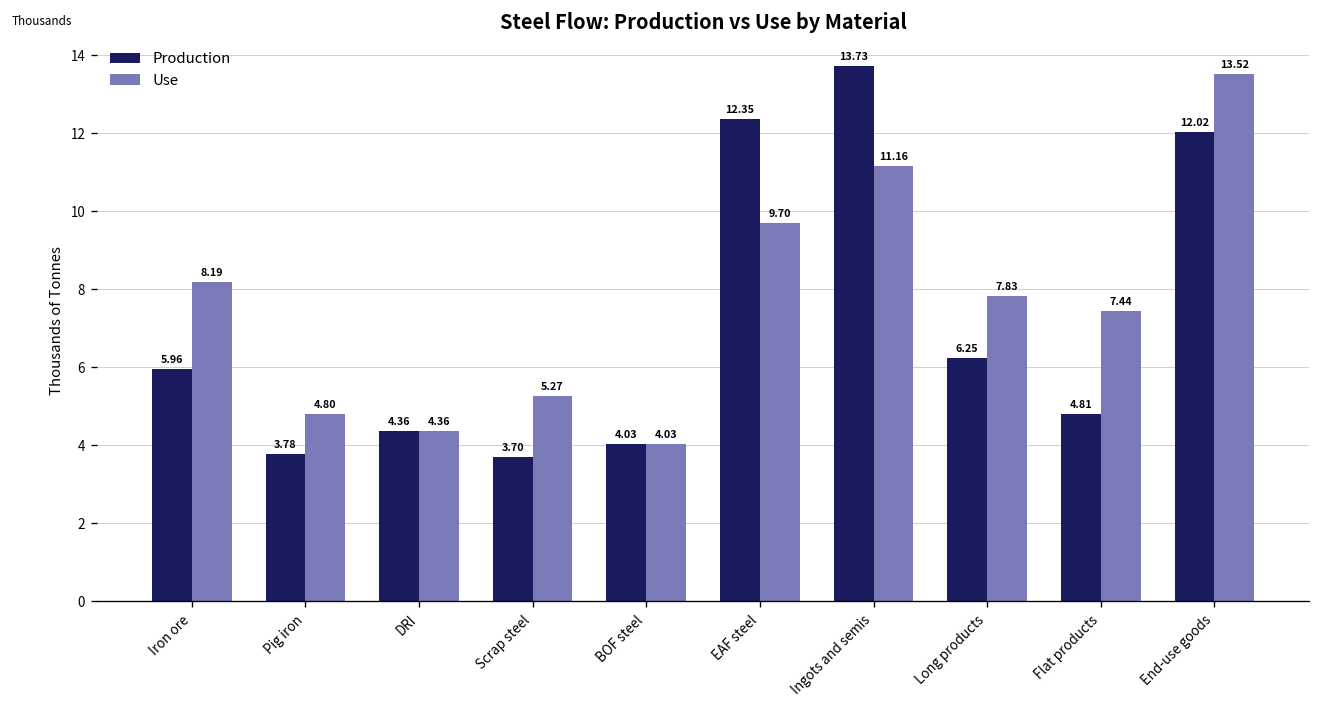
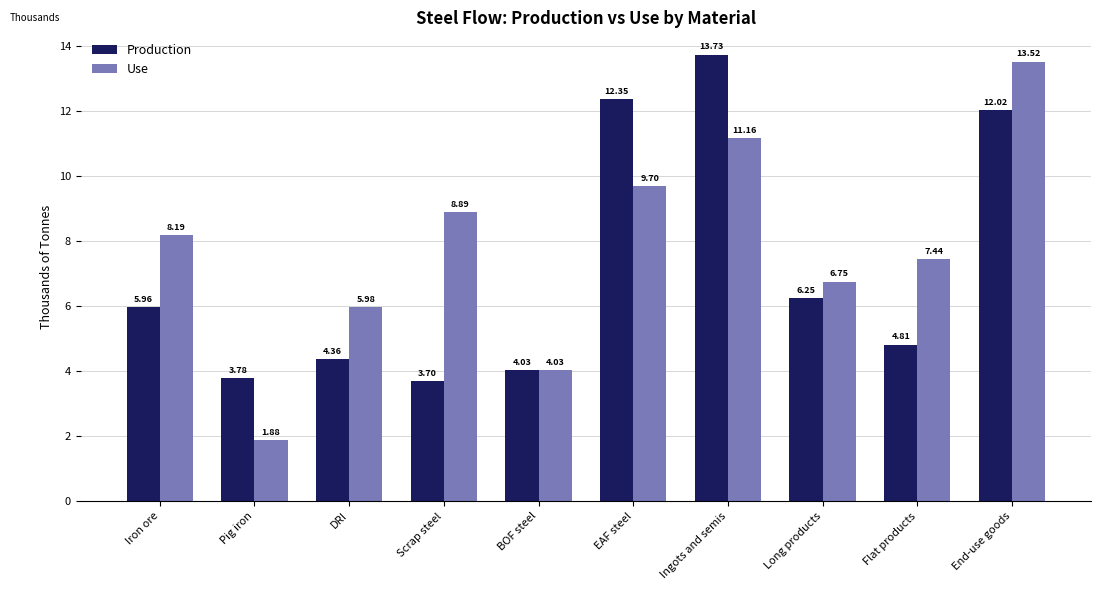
Use, Pig iron: 4.80 -> 1.88
Use, DRI: 4.36 -> 5.98
Use, Scrap steel: 5.27 -> 8.89
Use, Long products: 7.83 -> 6.75
